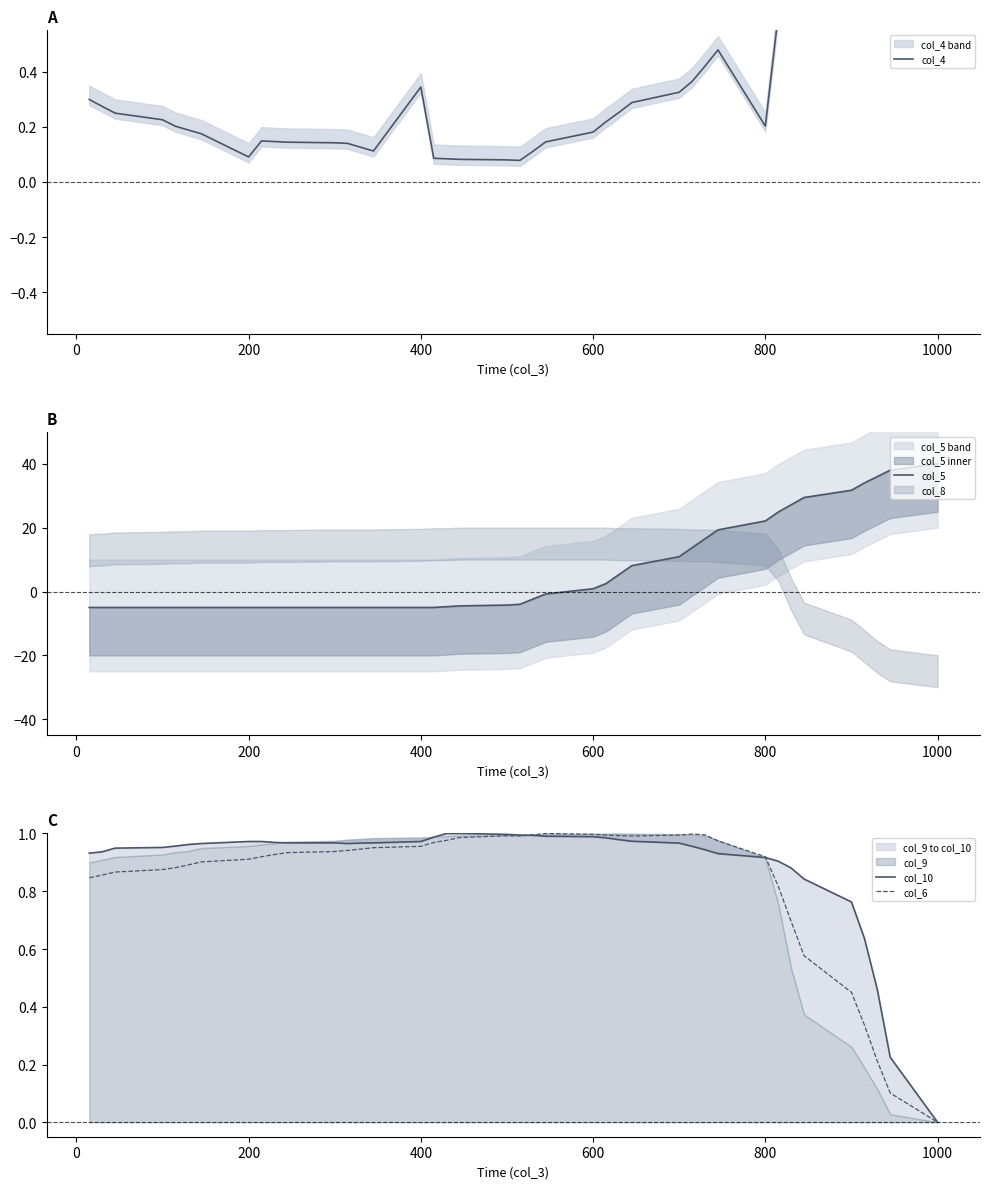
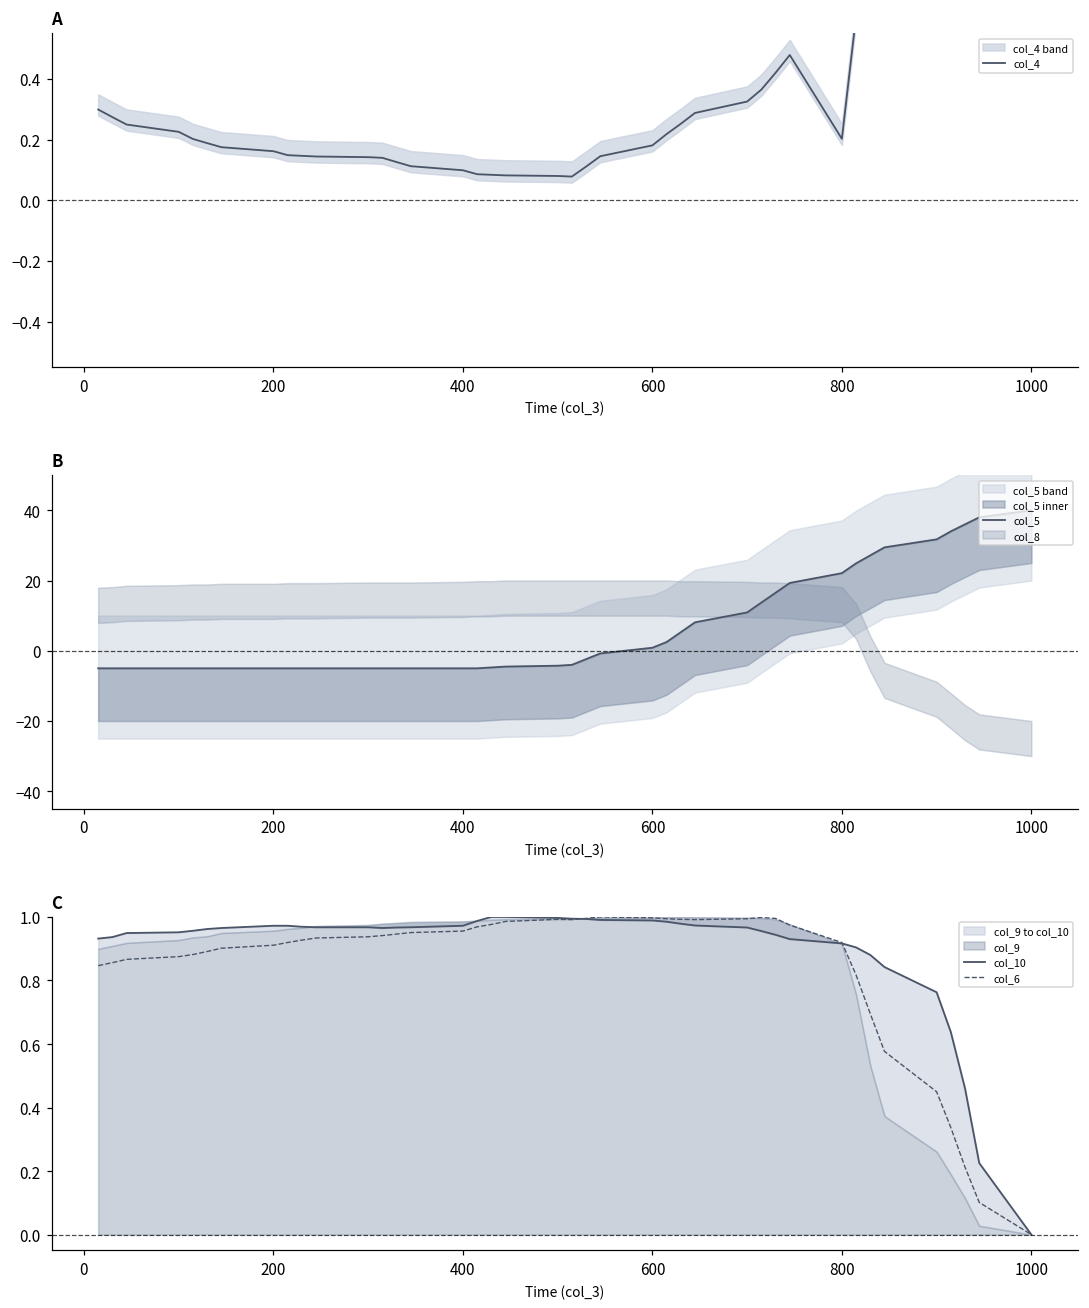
A, col_4, 200: 0.09 -> 0.16
A, col_4, 400: 0.34 -> 0.10
